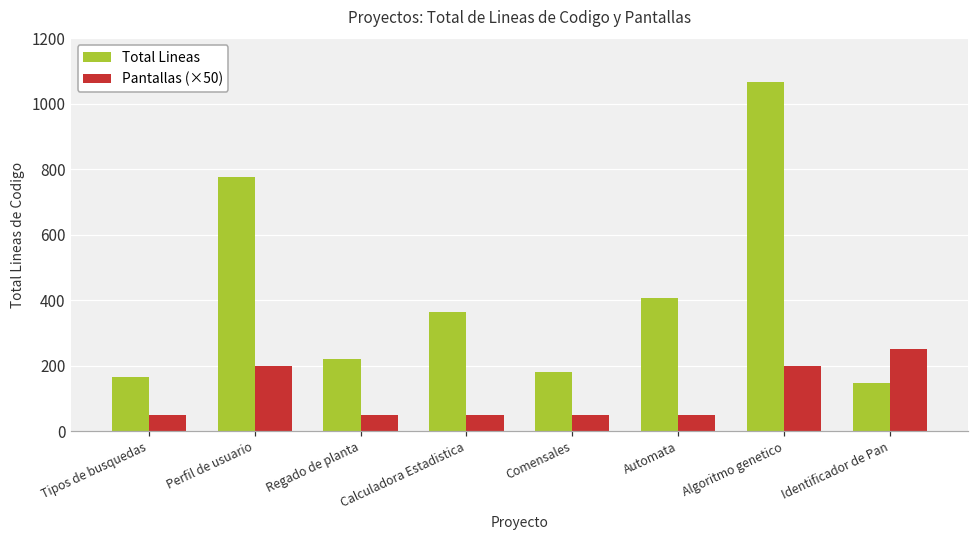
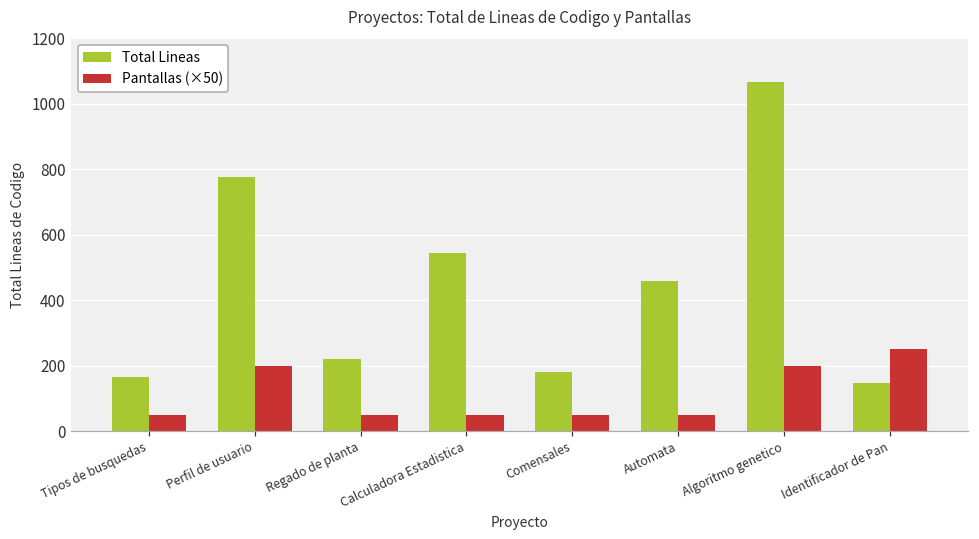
Total Lineas, Calculadora Estadistica: 370 -> 540
Total Lineas, Automata: 410 -> 460
